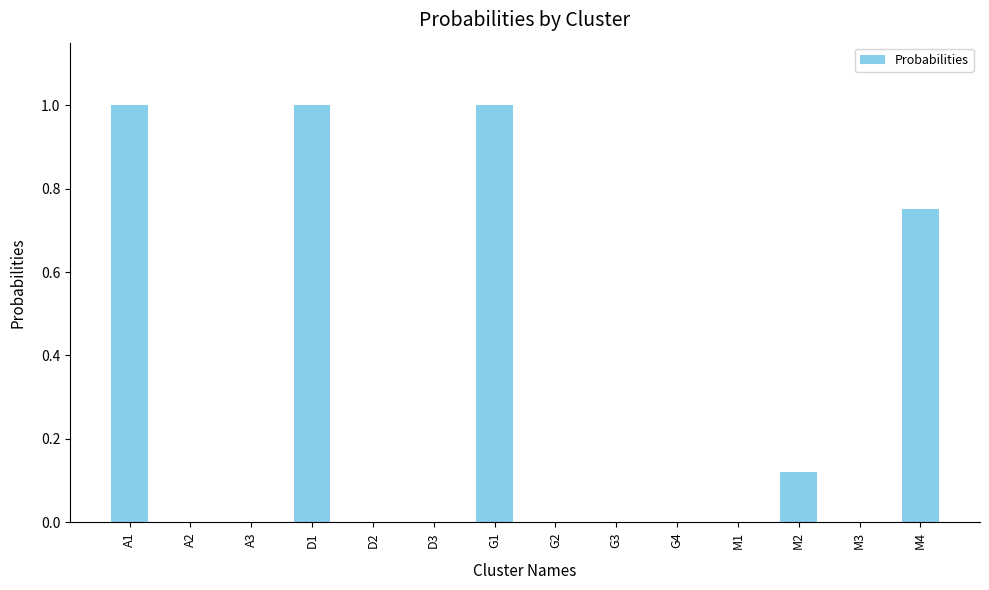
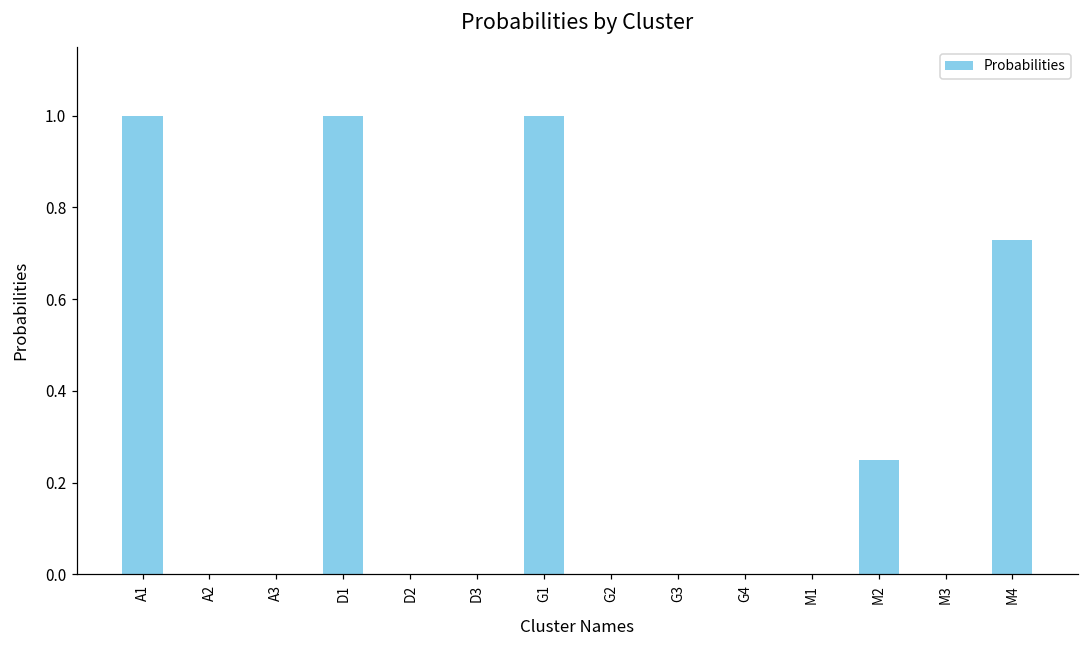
M2: 0.12 -> 0.25
M4: 0.75 -> 0.73
